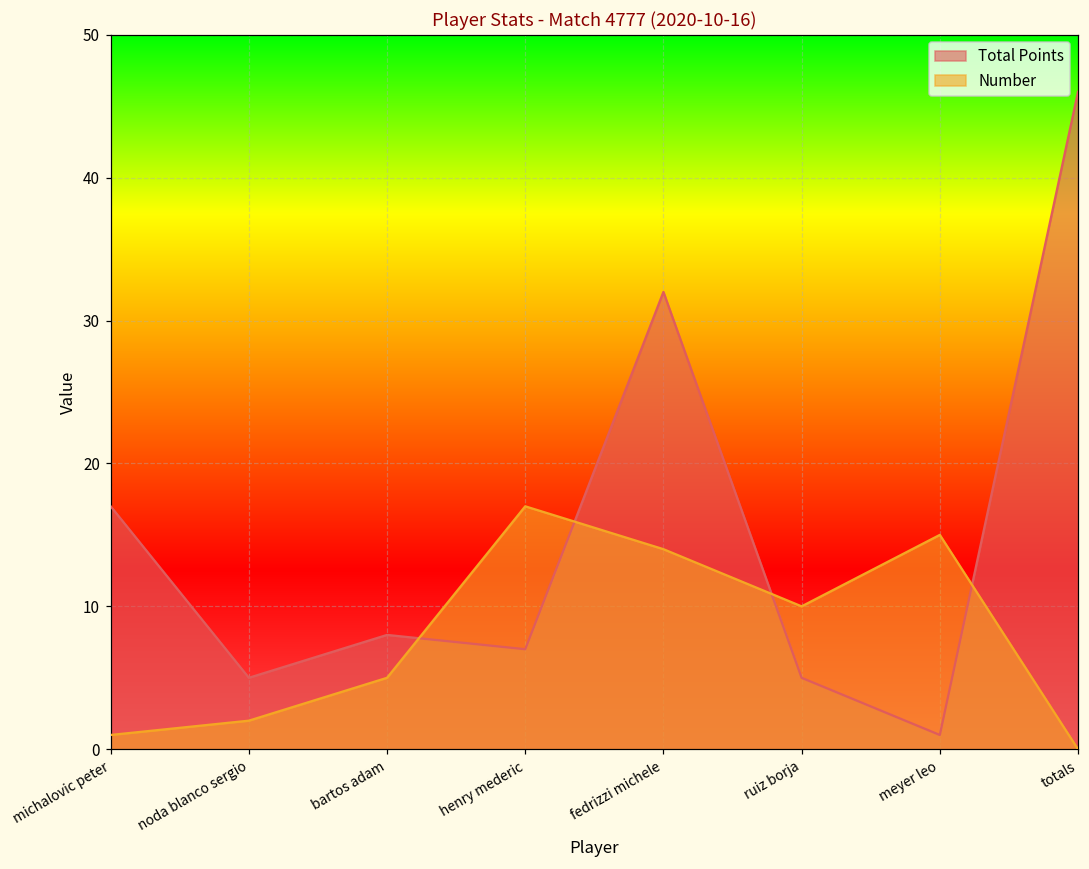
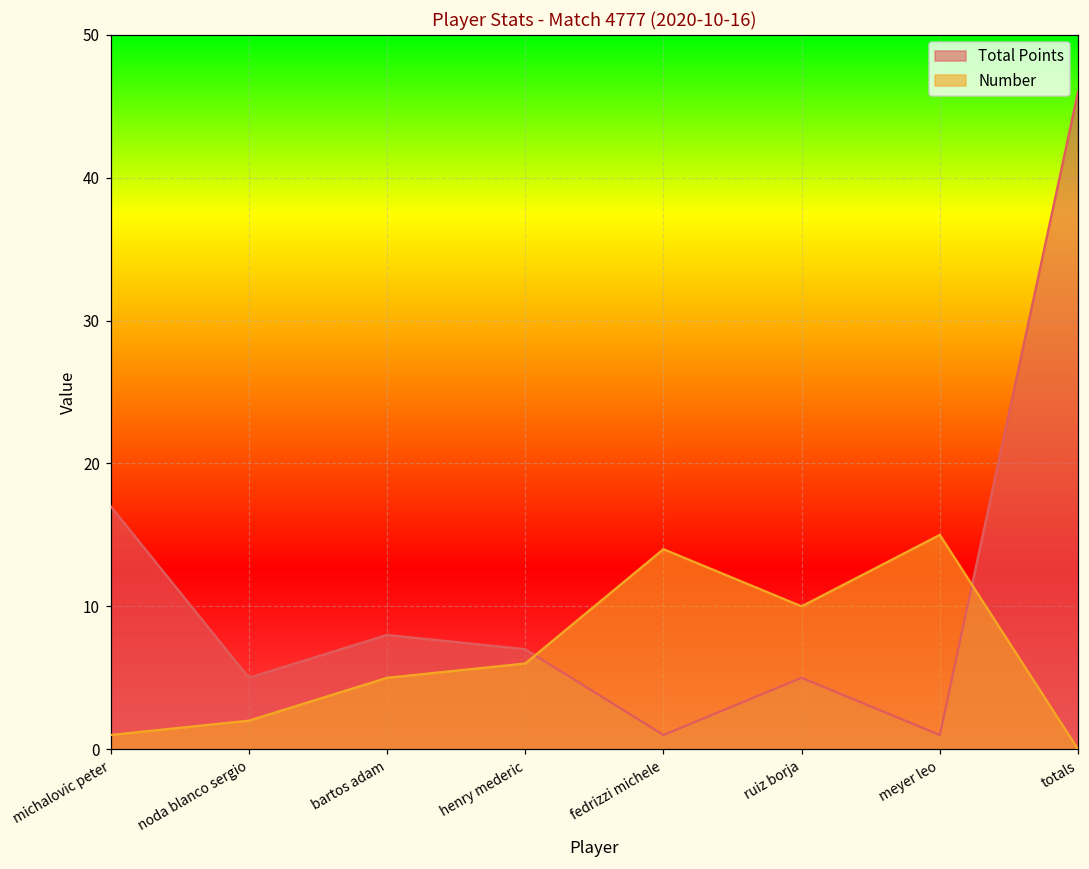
Number, henry mederic: 17 -> 6
Total Points, fedrizzi michele: 32 -> 1
